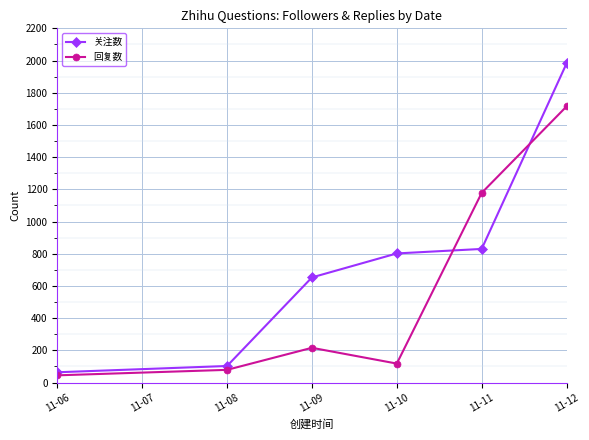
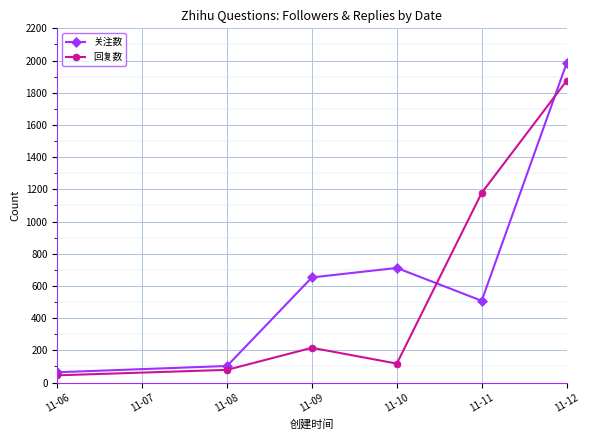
关注数, 11-10: 800 -> 710
关注数, 11-11: 830 -> 510
回复数, 11-12: 1720 -> 1870
